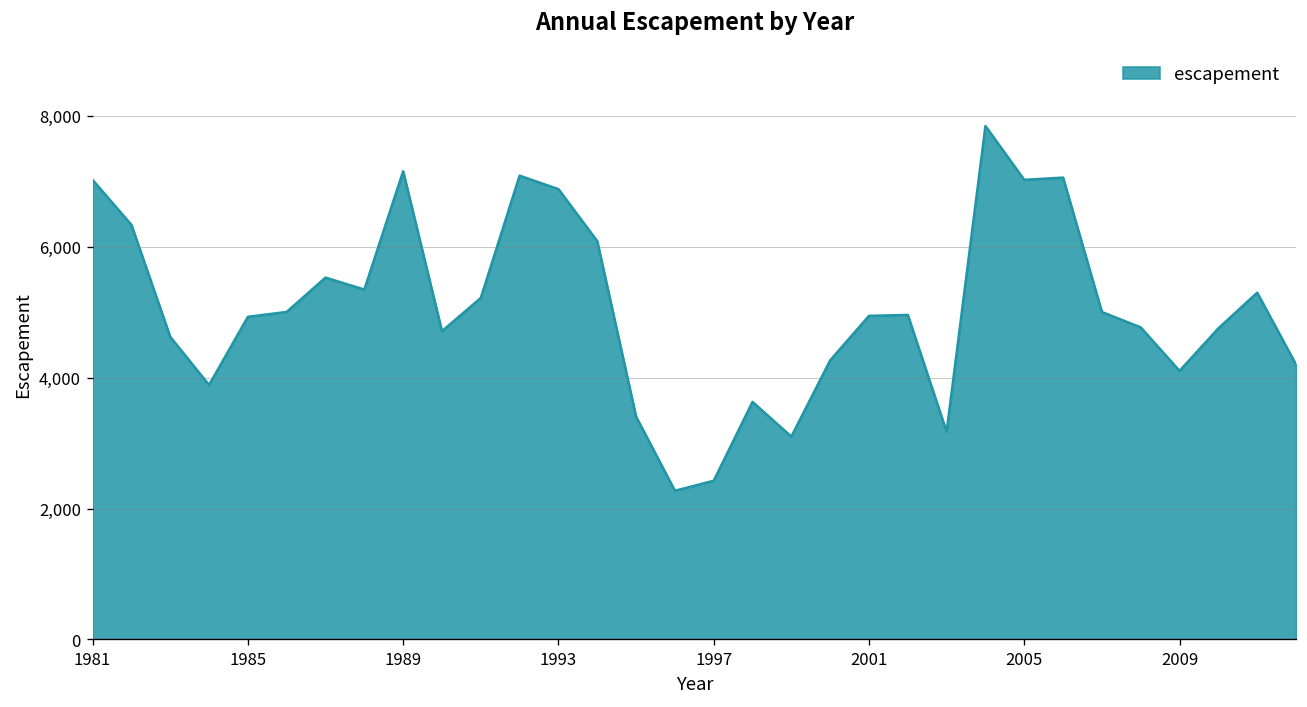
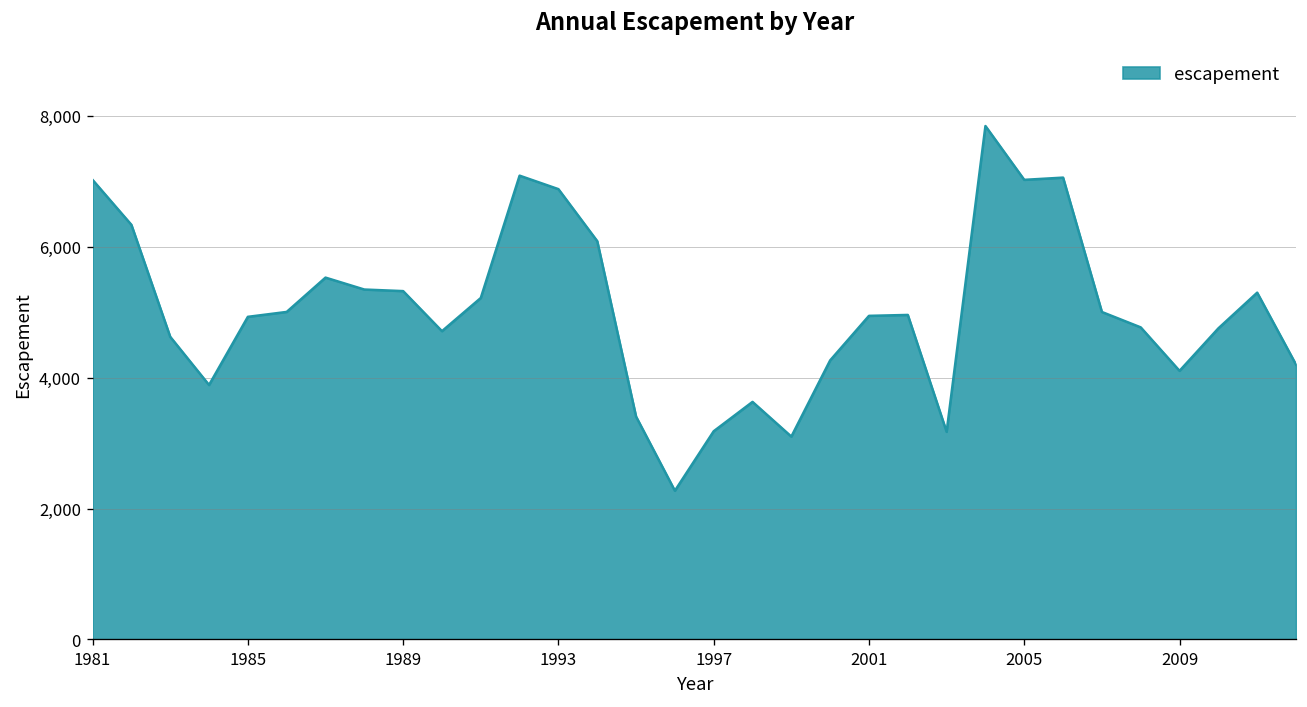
1989: 7,200 -> 5,300
1997: 2,400 -> 3,200
